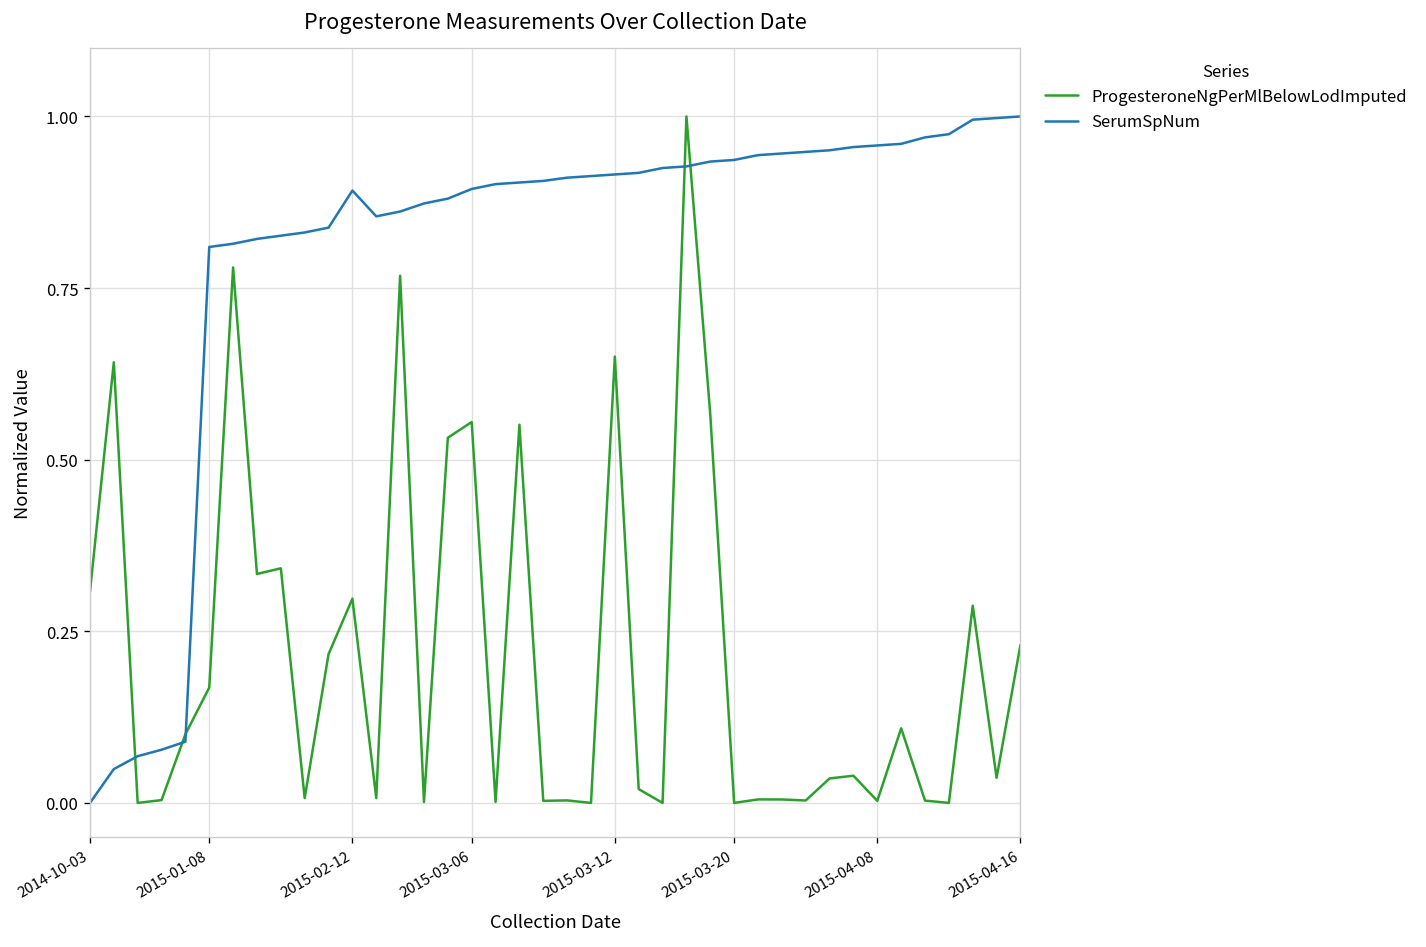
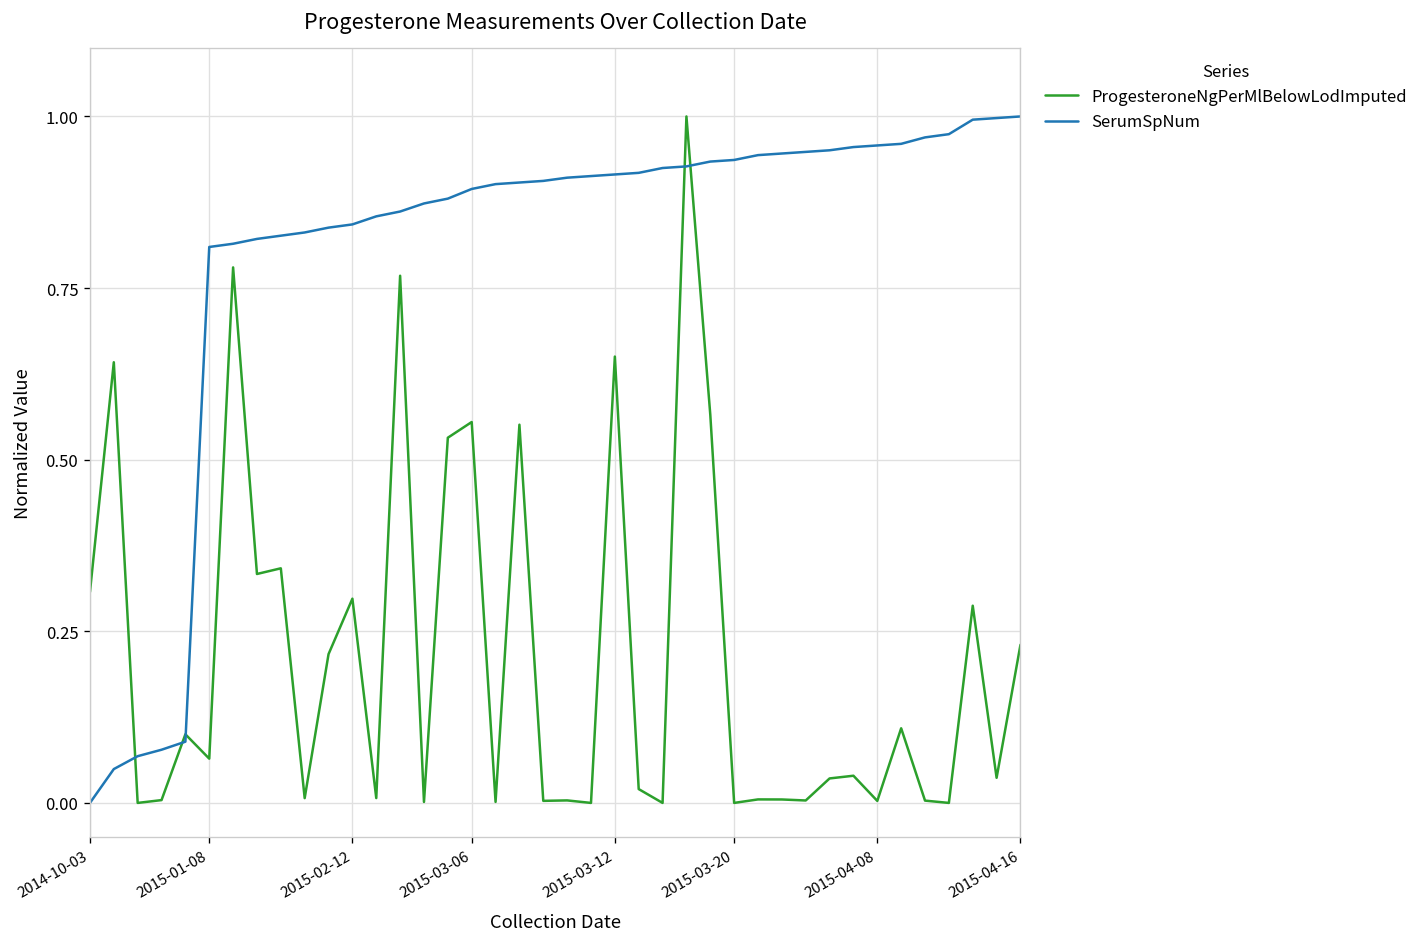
ProgesteroneNgPerMlBelowLodImputed, 2015-01-08: 0.17 -> 0.06
SerumSpNum, 2015-02-12: 0.89 -> 0.84
